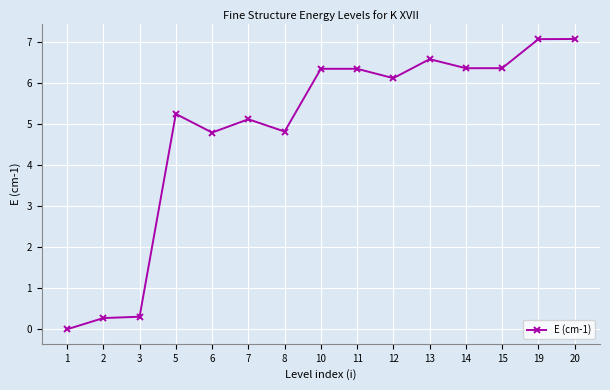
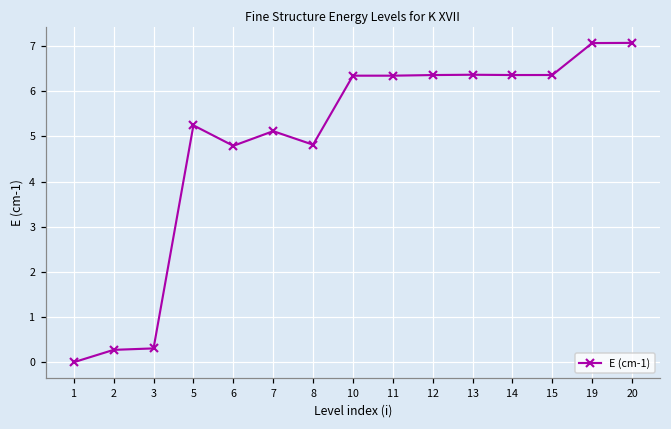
12: 6.1 -> 6.4
13: 6.6 -> 6.4
